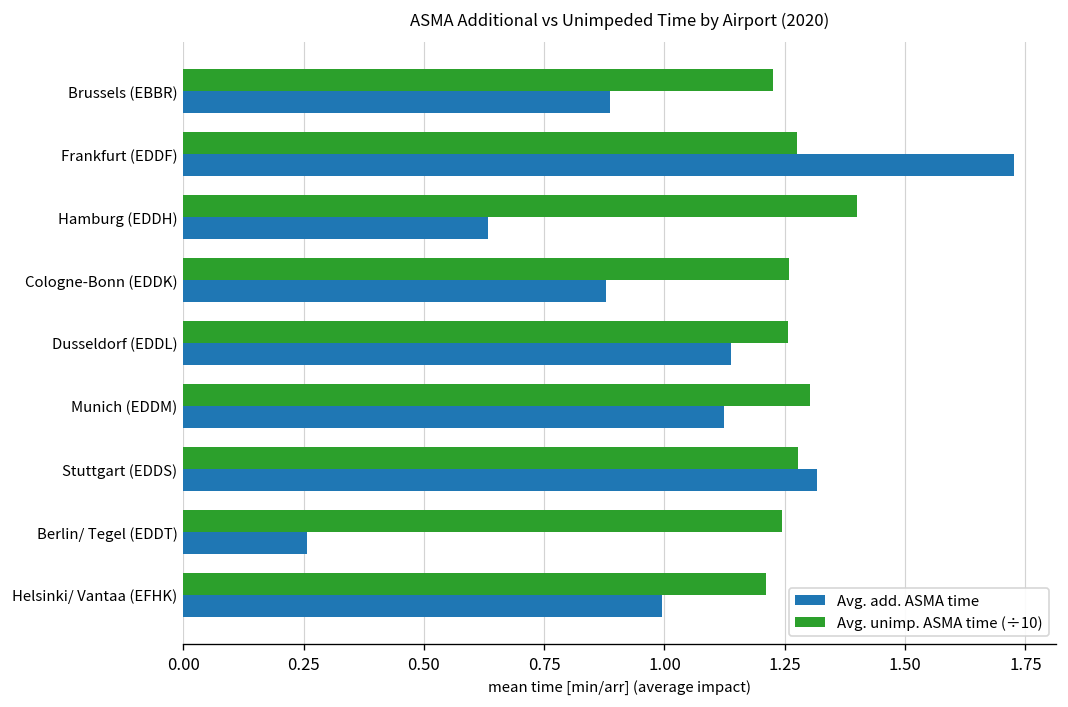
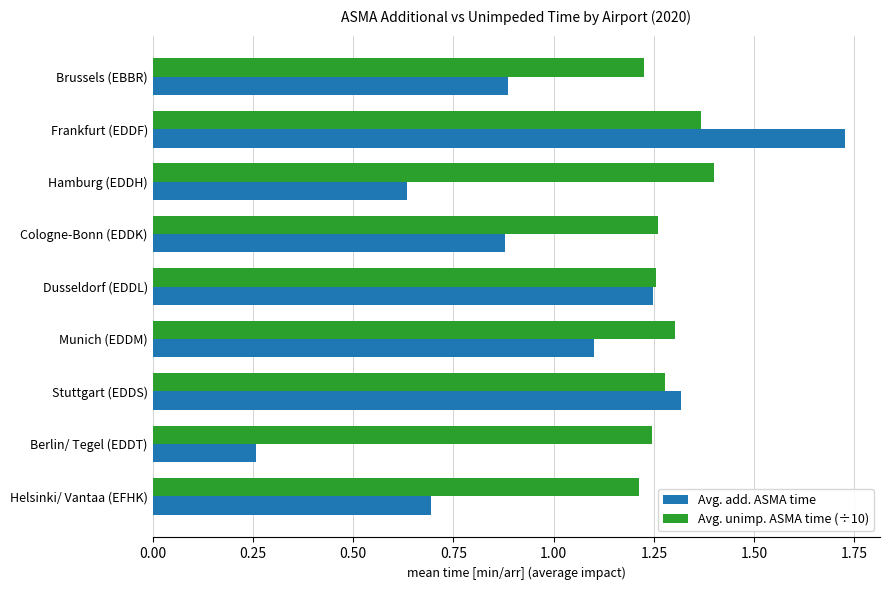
Avg. unimp. ASMA time (÷10), Frankfurt (EDDF): 1.28 -> 1.37
Avg. add. ASMA time, Dusseldorf (EDDL): 1.14 -> 1.25
Avg. add. ASMA time, Munich (EDDM): 1.12 -> 1.10
Avg. add. ASMA time, Helsinki/ Vantaa (EFHK): 1.00 -> 0.69
